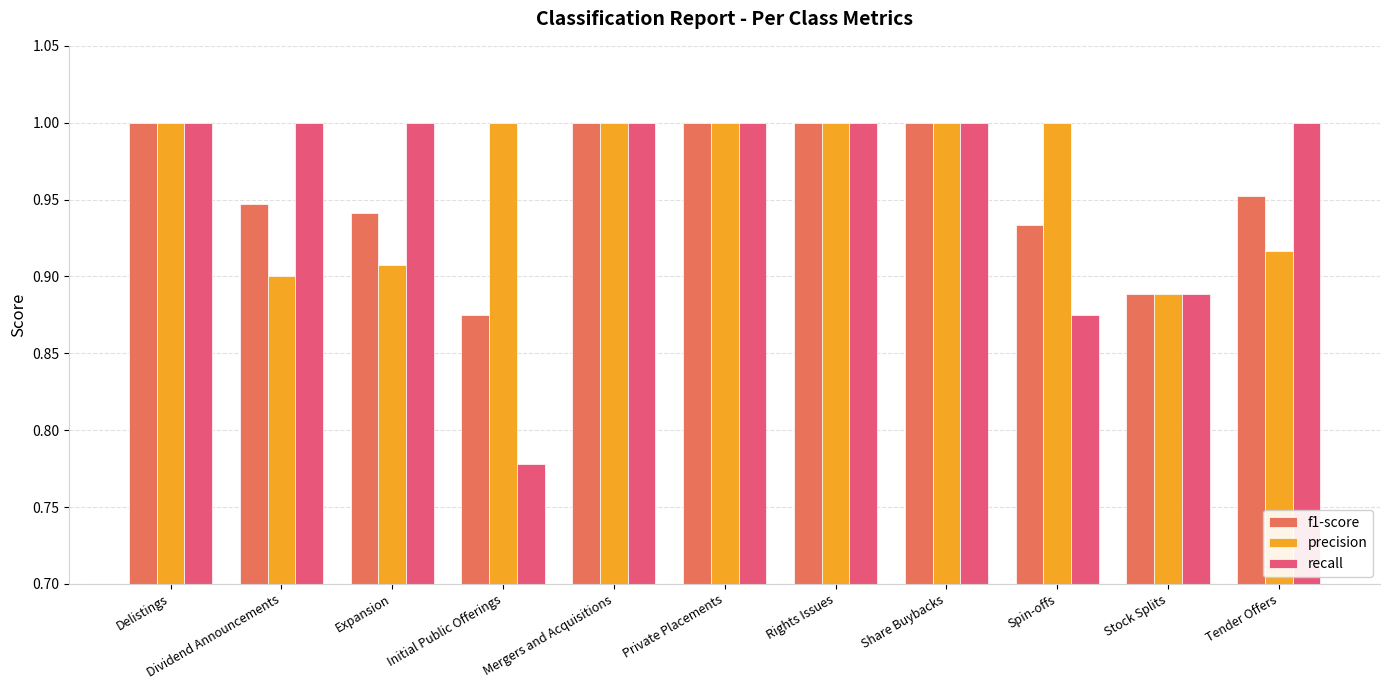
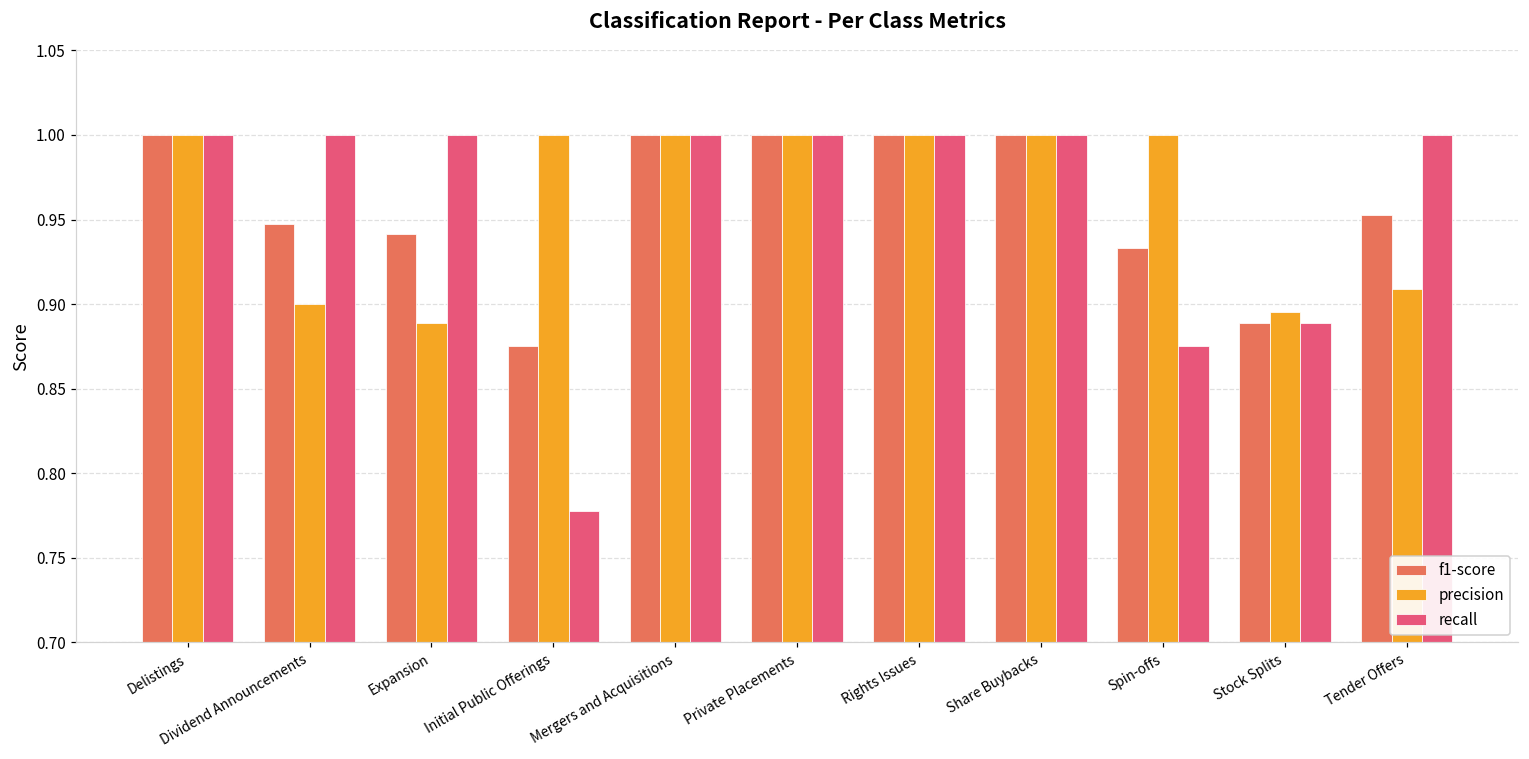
precision, Expansion: 0.908 -> 0.889
precision, Stock Splits: 0.889 -> 0.896
precision, Tender Offers: 0.916 -> 0.909
